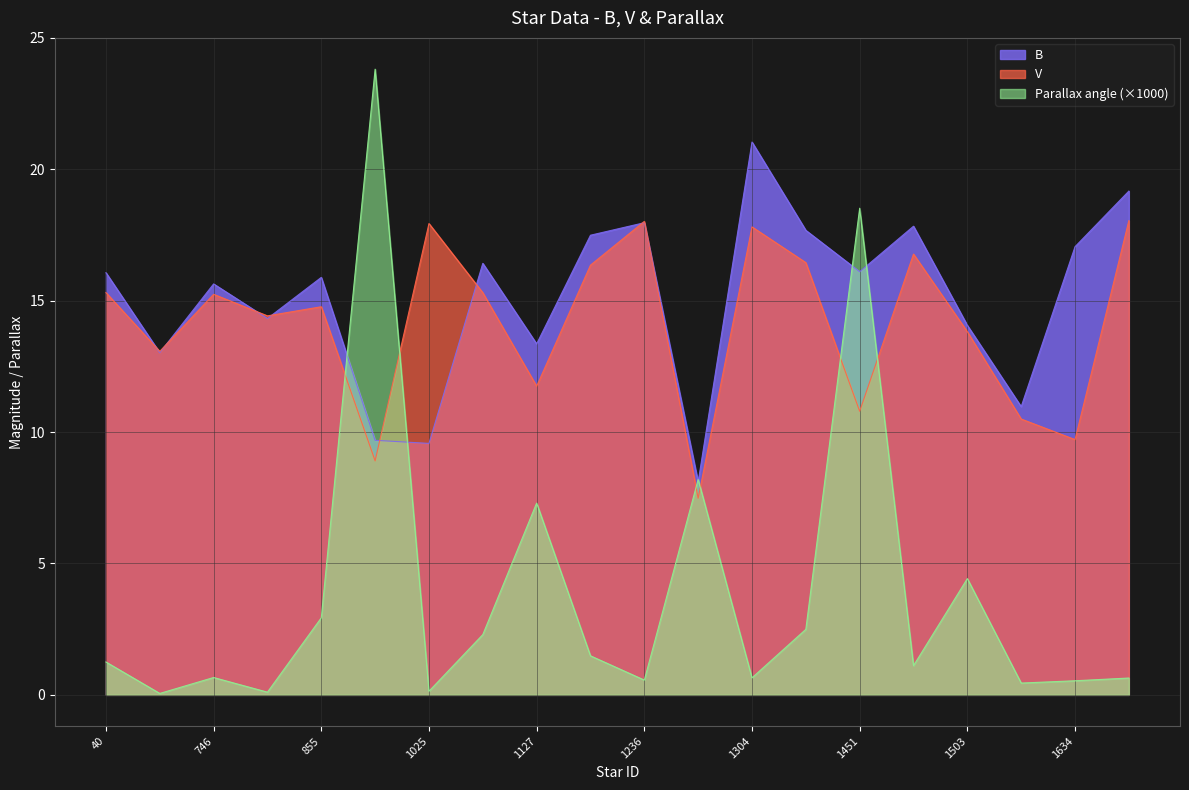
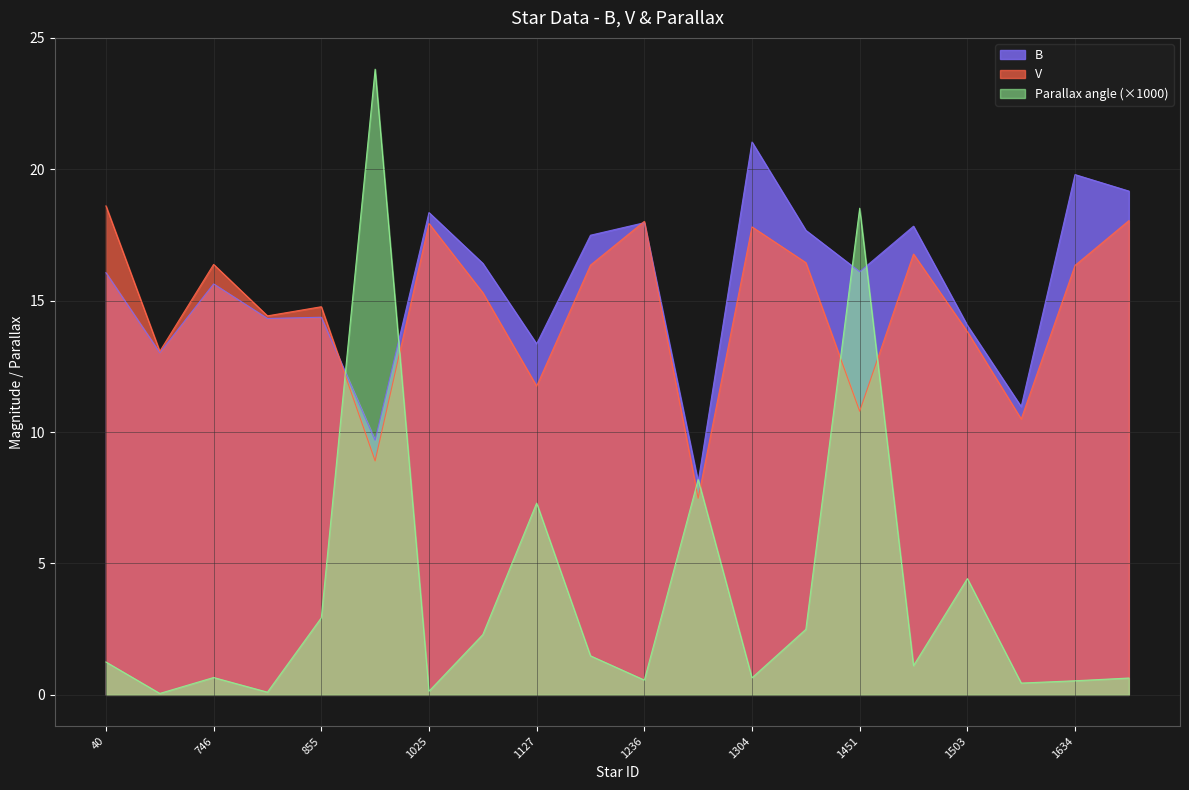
V, 40: 15.3 -> 18.6
V, 746: 15.2 -> 16.4
B, 855: 15.9 -> 14.4
B, 1025: 9.6 -> 18.4
B, 1634: 17.1 -> 19.8
V, 1634: 9.7 -> 16.3
